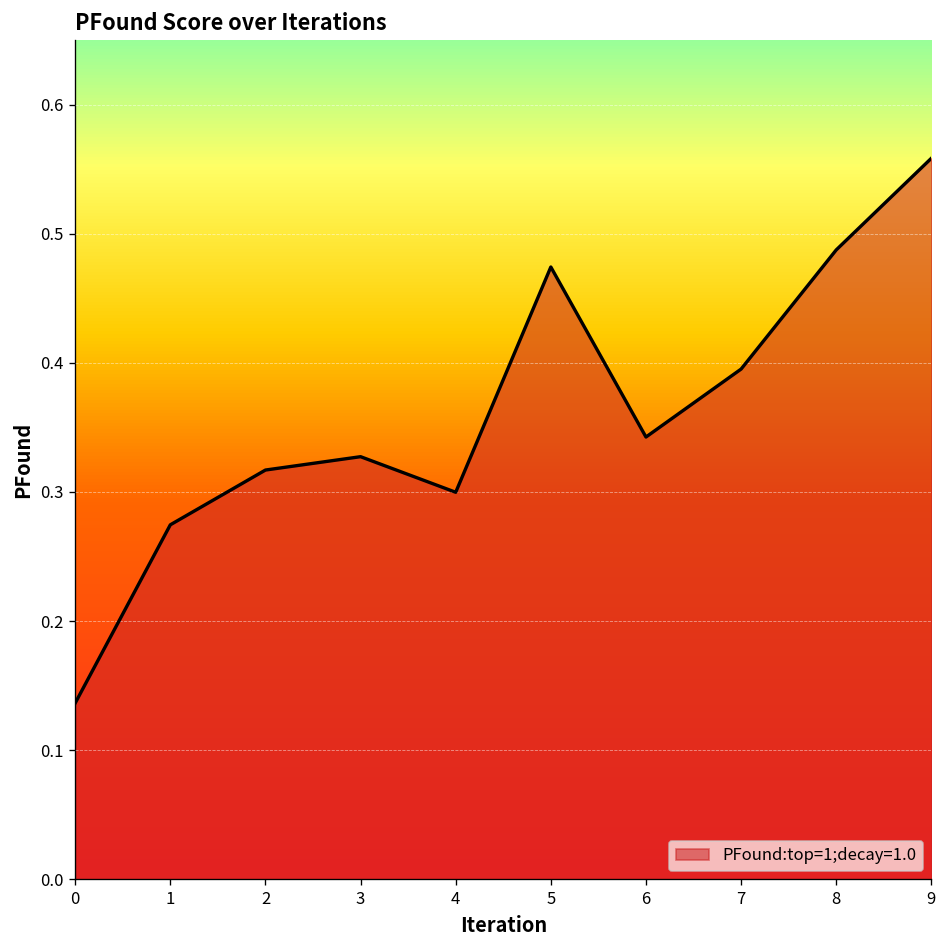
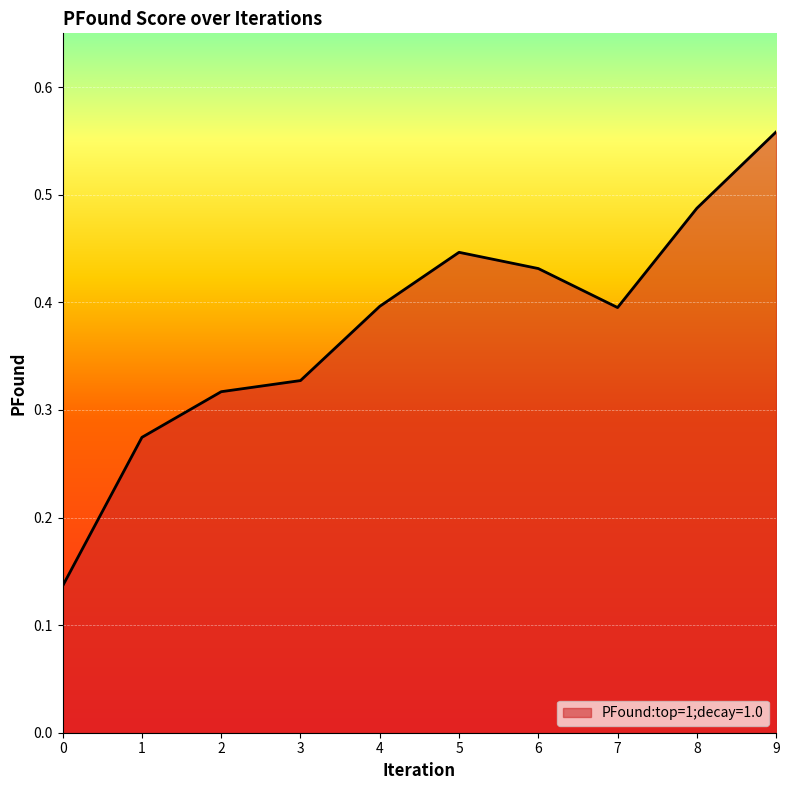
4: 0.300 -> 0.396
5: 0.474 -> 0.446
6: 0.343 -> 0.431
